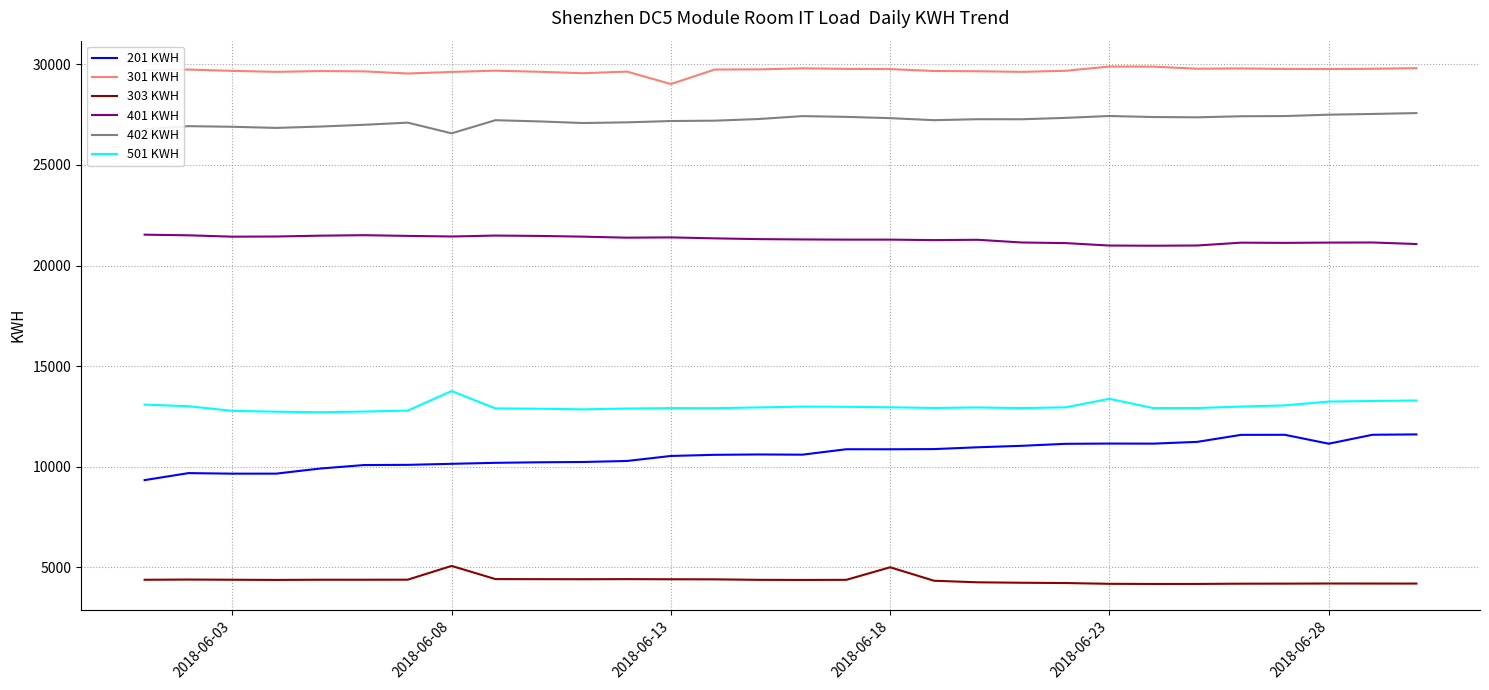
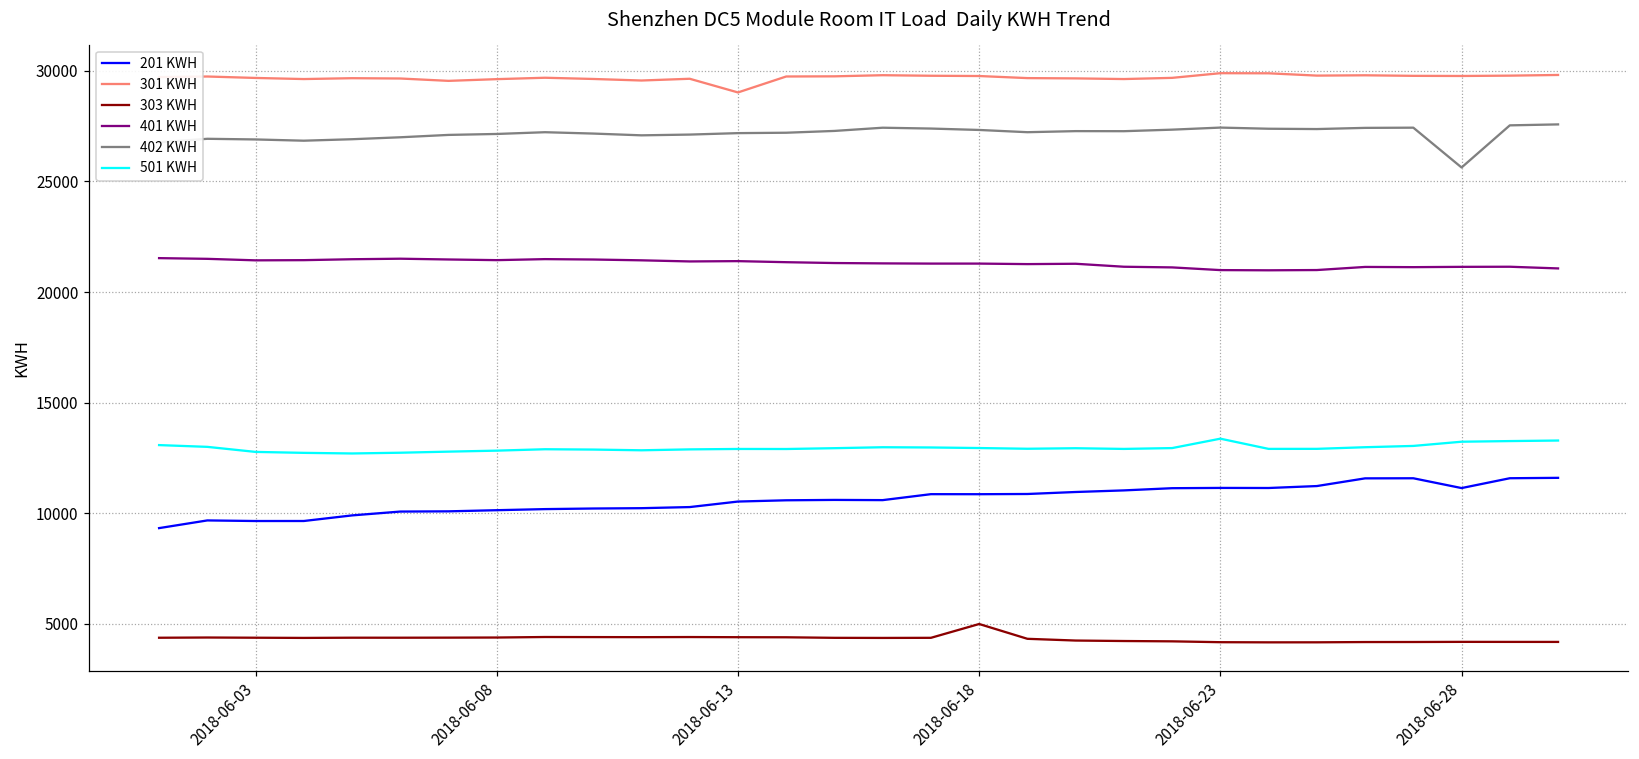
303 KWH, 2018-06-08: 5100 -> 4400
402 KWH, 2018-06-08: 26600 -> 27100
501 KWH, 2018-06-08: 13800 -> 12800
402 KWH, 2018-06-28: 27500 -> 25600
